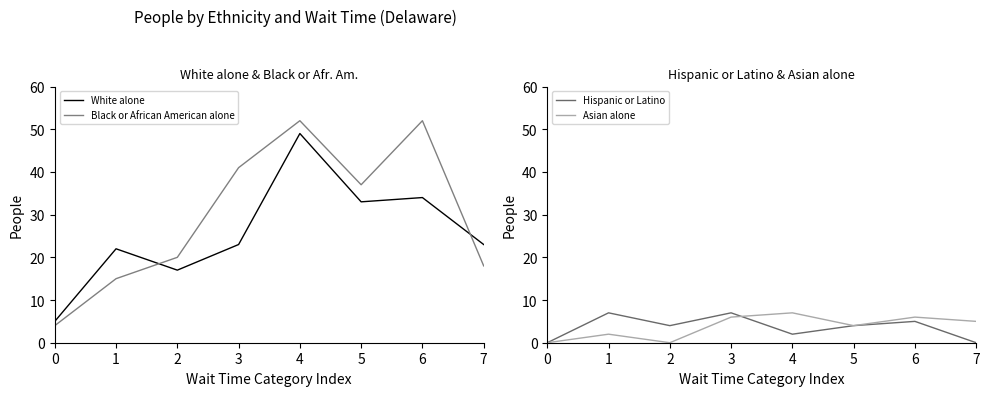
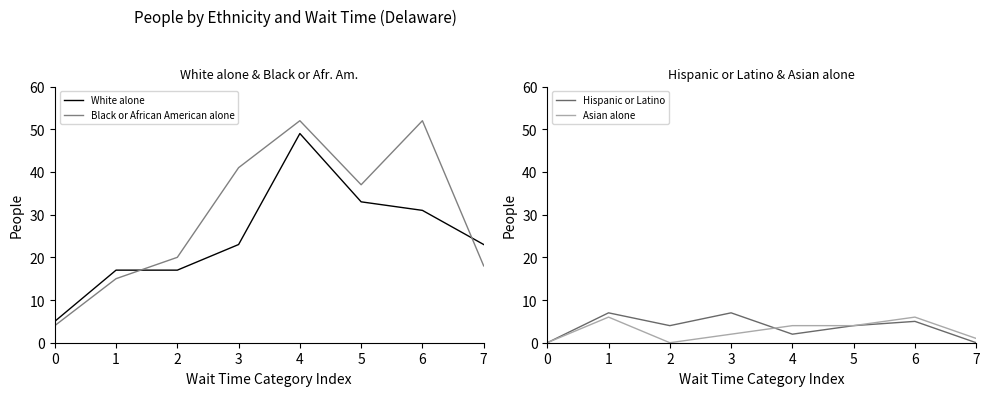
White alone & Black or Afr. Am., White alone, 1: 22 -> 17
White alone & Black or Afr. Am., White alone, 6: 34 -> 31
Hispanic or Latino & Asian alone, Asian alone, 1: 2 -> 6
Hispanic or Latino & Asian alone, Asian alone, 3: 6 -> 2
Hispanic or Latino & Asian alone, Asian alone, 4: 7 -> 4
Hispanic or Latino & Asian alone, Asian alone, 7: 5 -> 1
